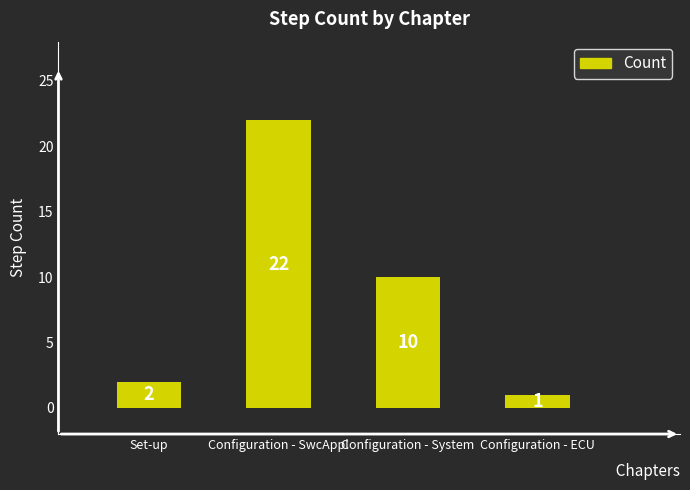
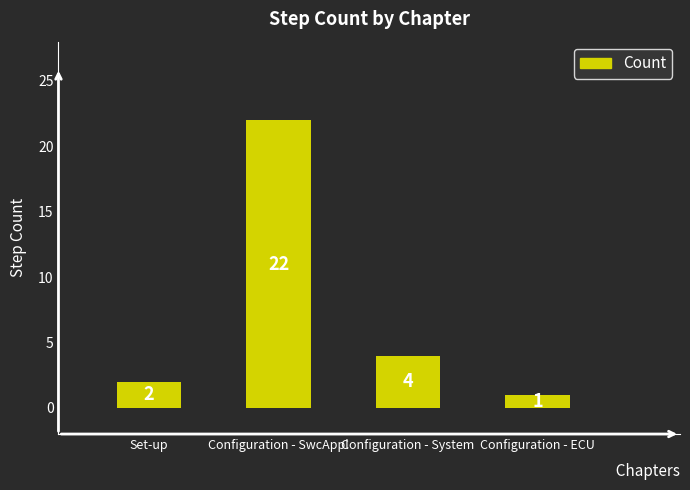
Configuration - System: 10 -> 4
